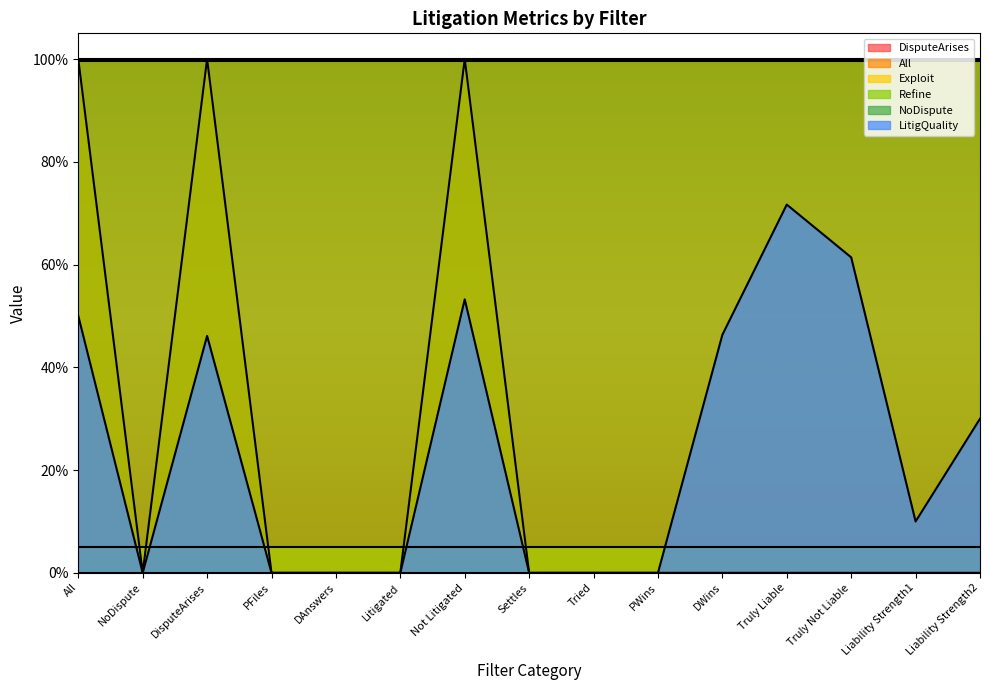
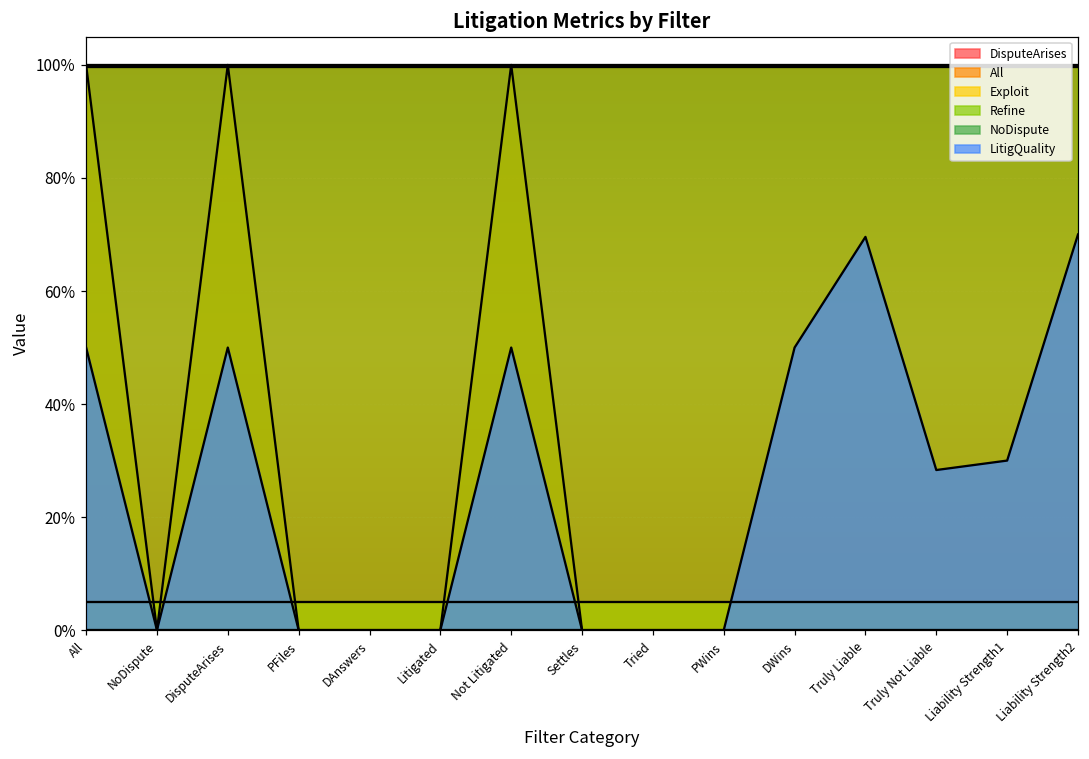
LitigQuality, DisputeArises: 46% -> 50%
LitigQuality, Not Litigated: 53% -> 50%
LitigQuality, DWins: 46% -> 50%
LitigQuality, Truly Liable: 72% -> 70%
LitigQuality, Truly Not Liable: 61% -> 28%
LitigQuality, Liability Strength1: 10% -> 30%
LitigQuality, Liability Strength2: 30% -> 70%
